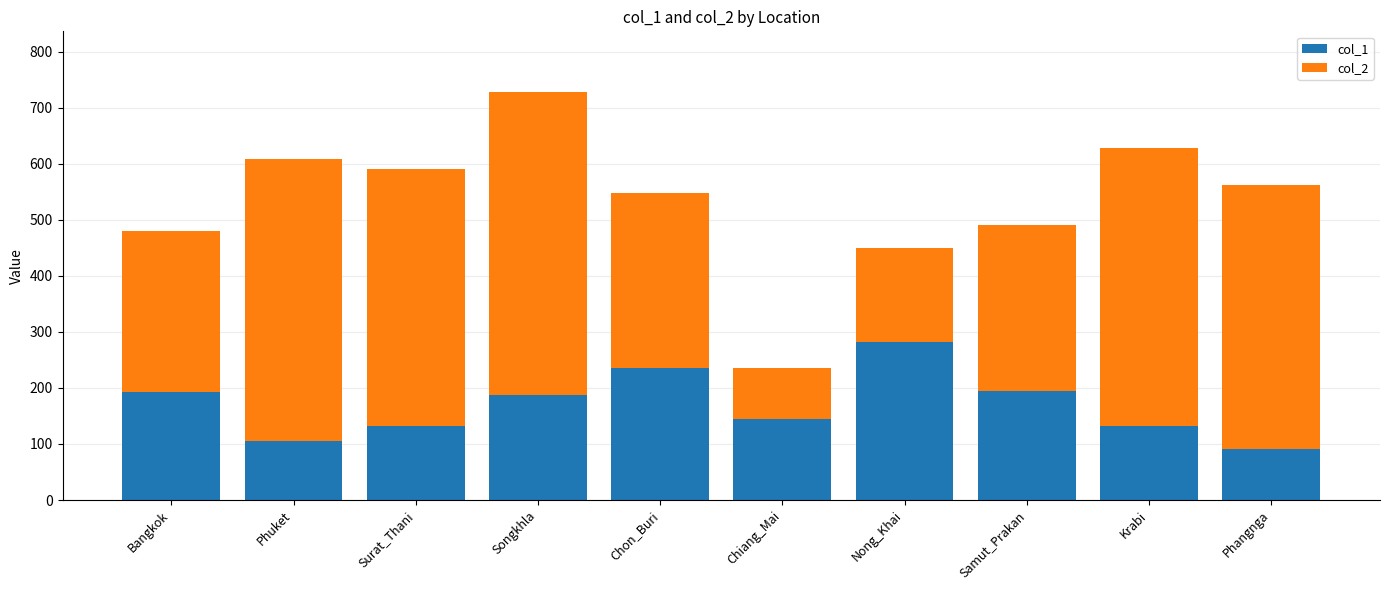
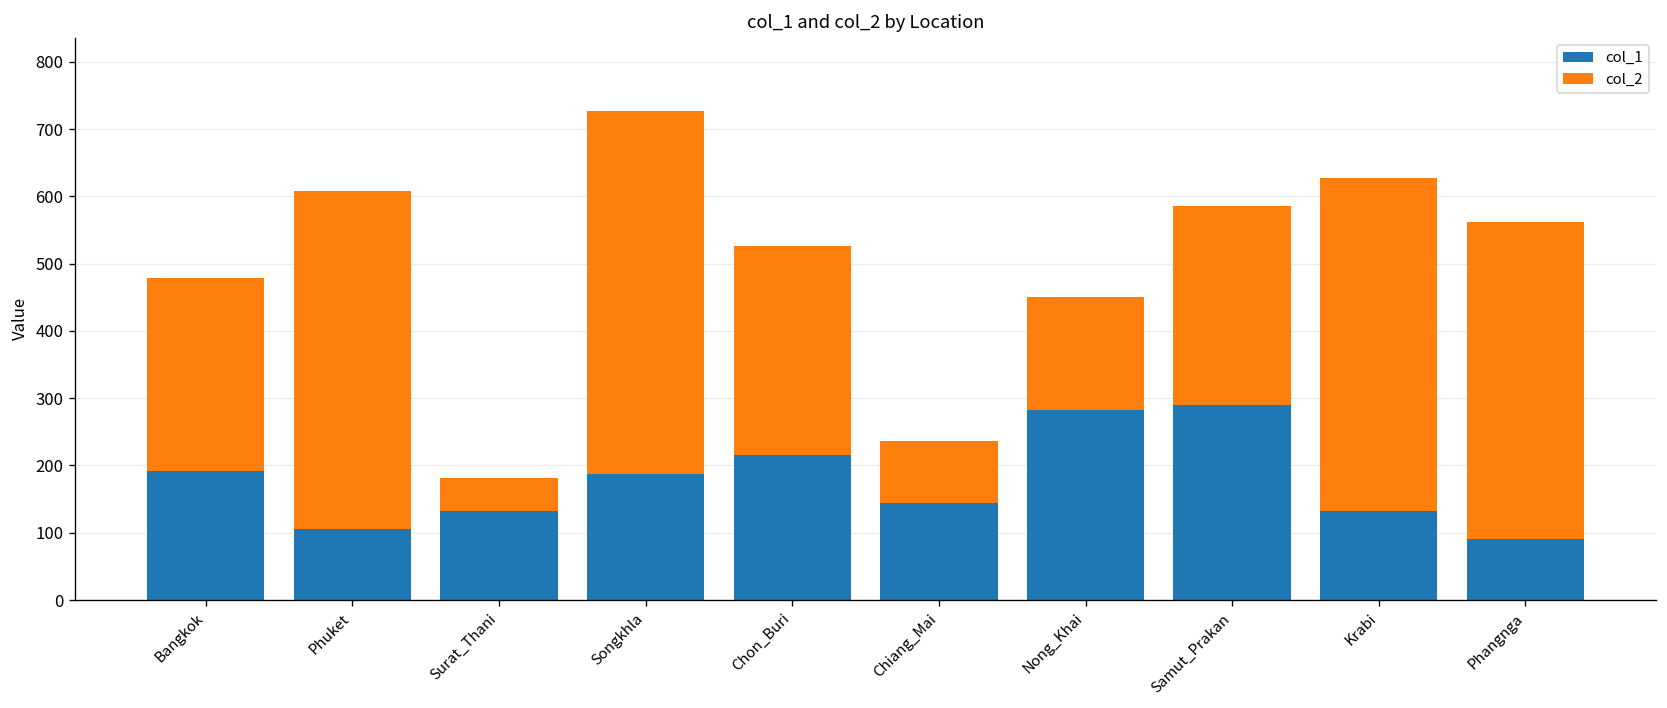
col_2, Surat_Thani: 460 -> 50
col_1, Chon_Buri: 240 -> 220
col_1, Samut_Prakan: 200 -> 290
